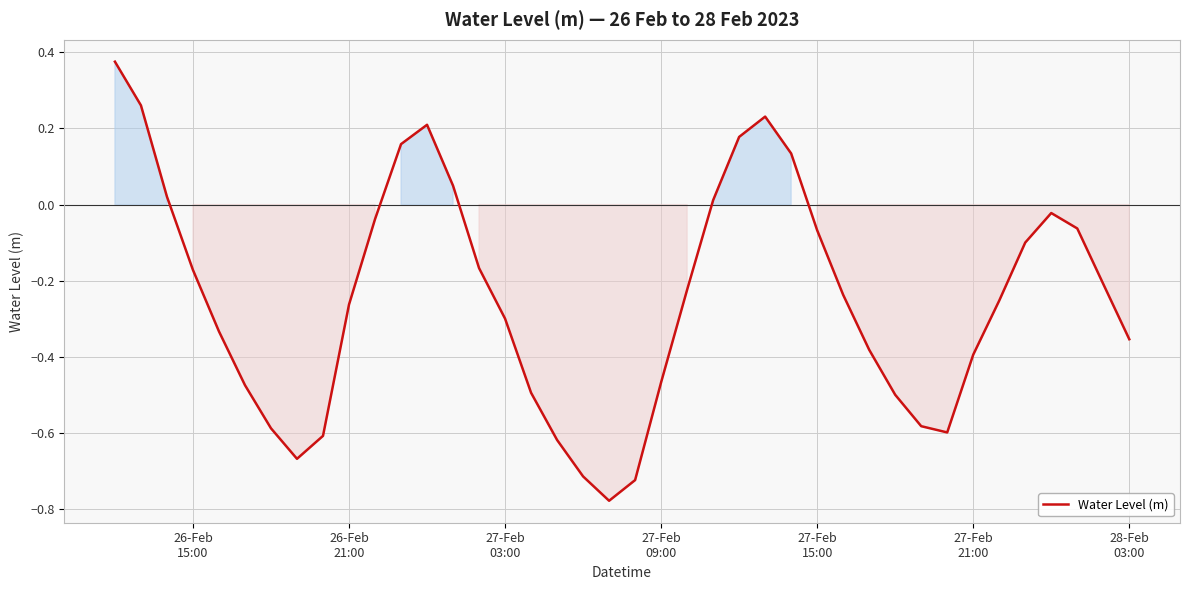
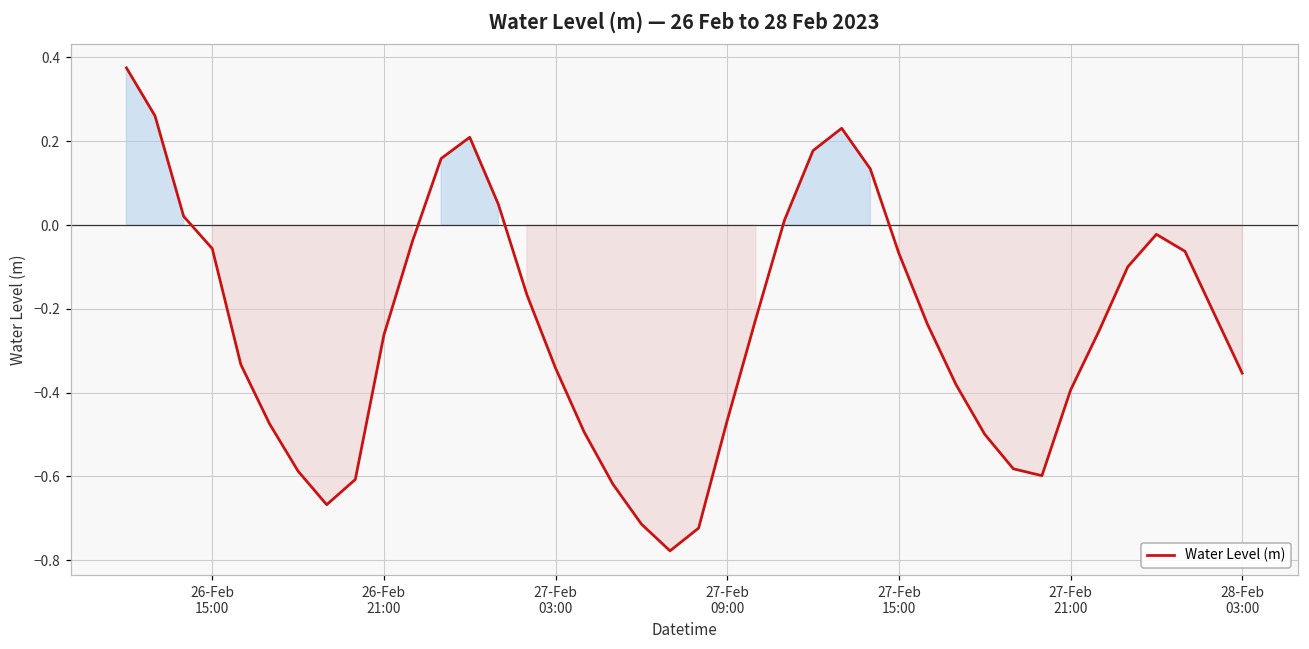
26-Feb 15:00: -0.17 -> -0.06
27-Feb 03:00: -0.30 -> -0.34
